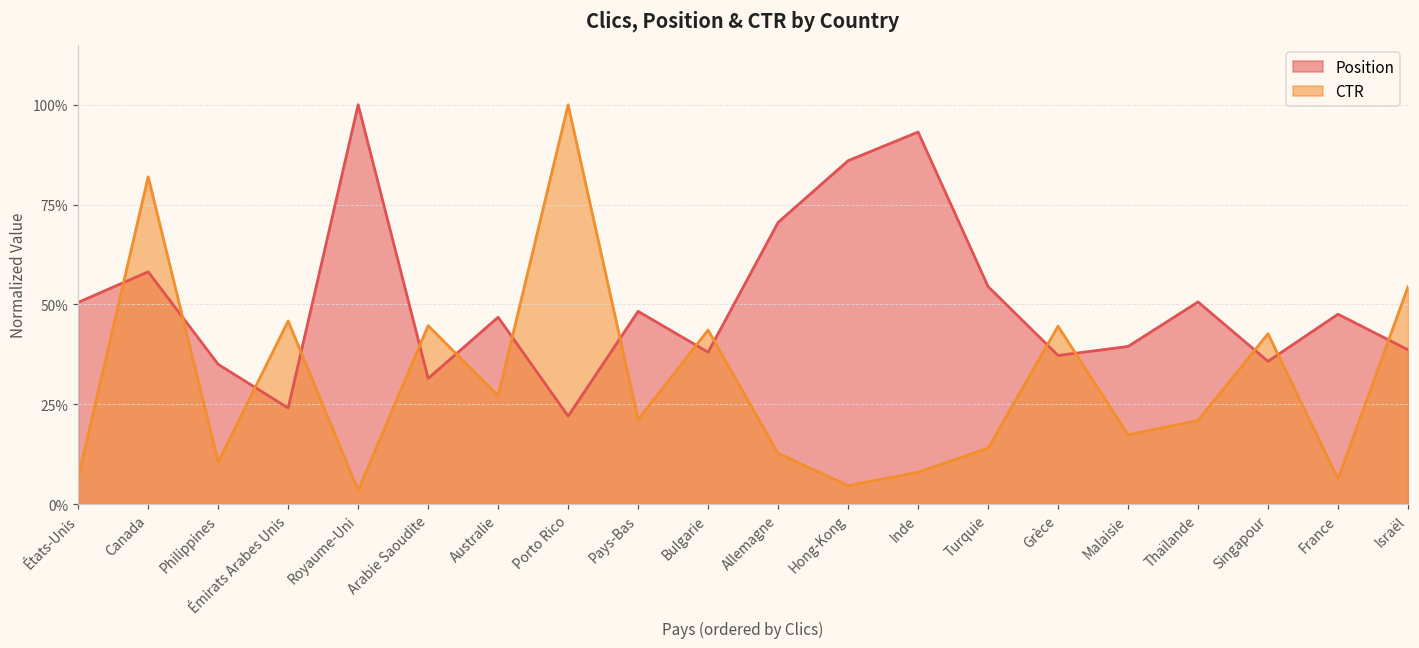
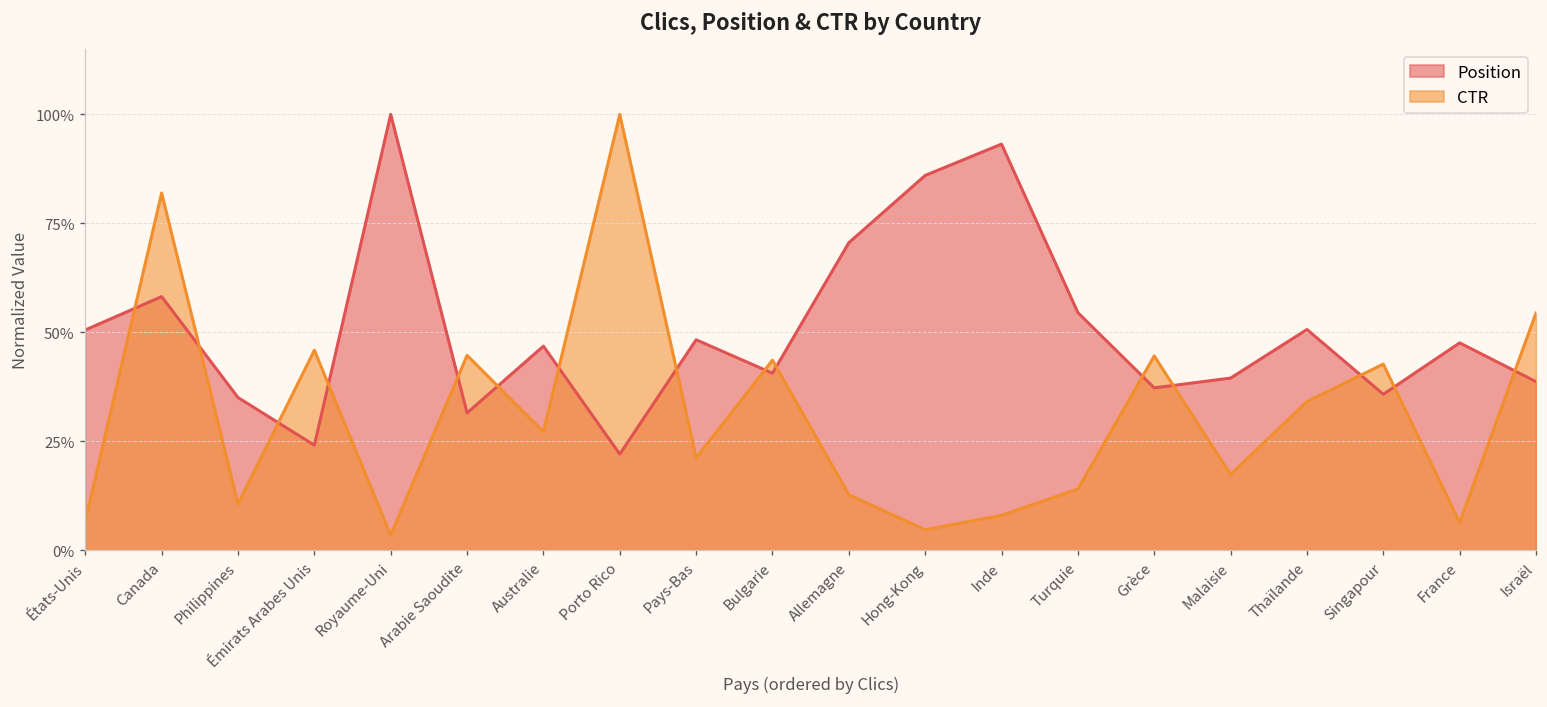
Position, Bulgarie: 38% -> 41%
CTR, Thaïlande: 21% -> 34%
